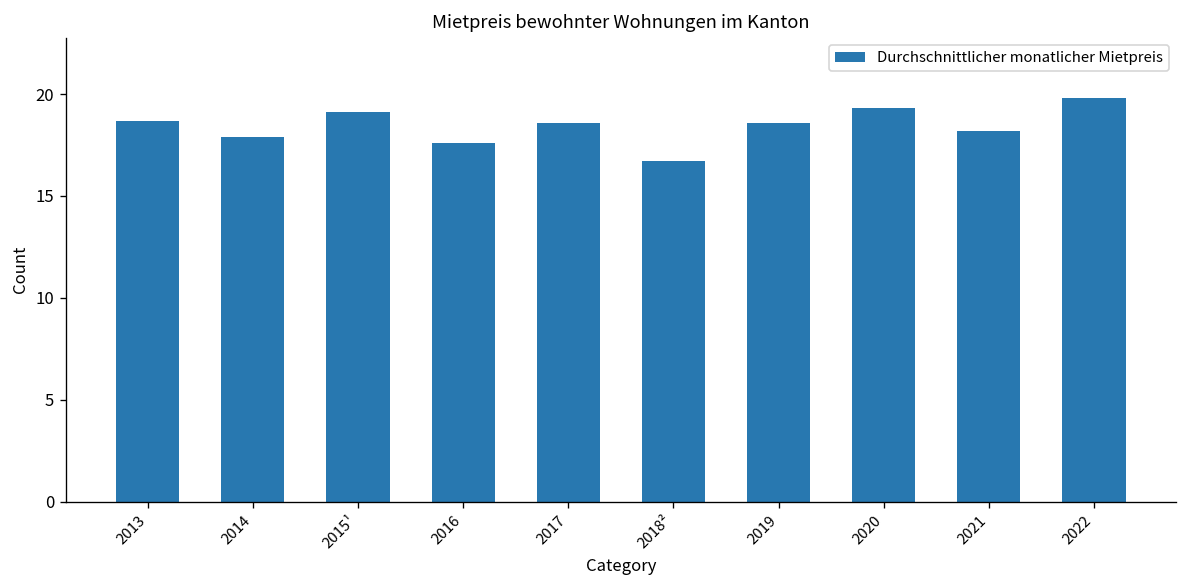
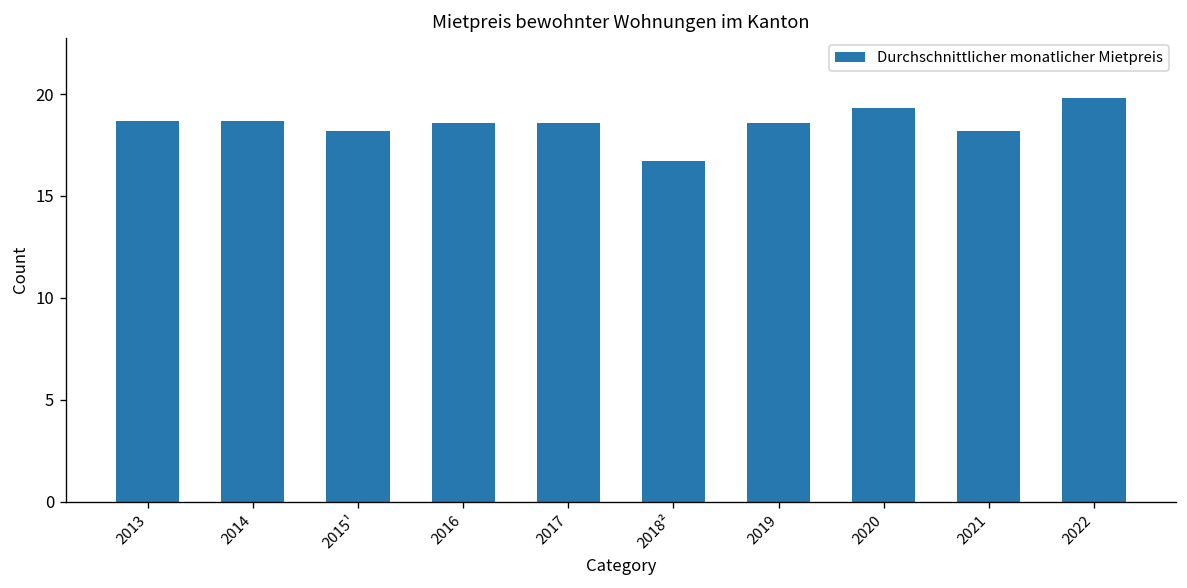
2014: 17.9 -> 18.7
2015¹: 19.1 -> 18.2
2016: 17.6 -> 18.6
